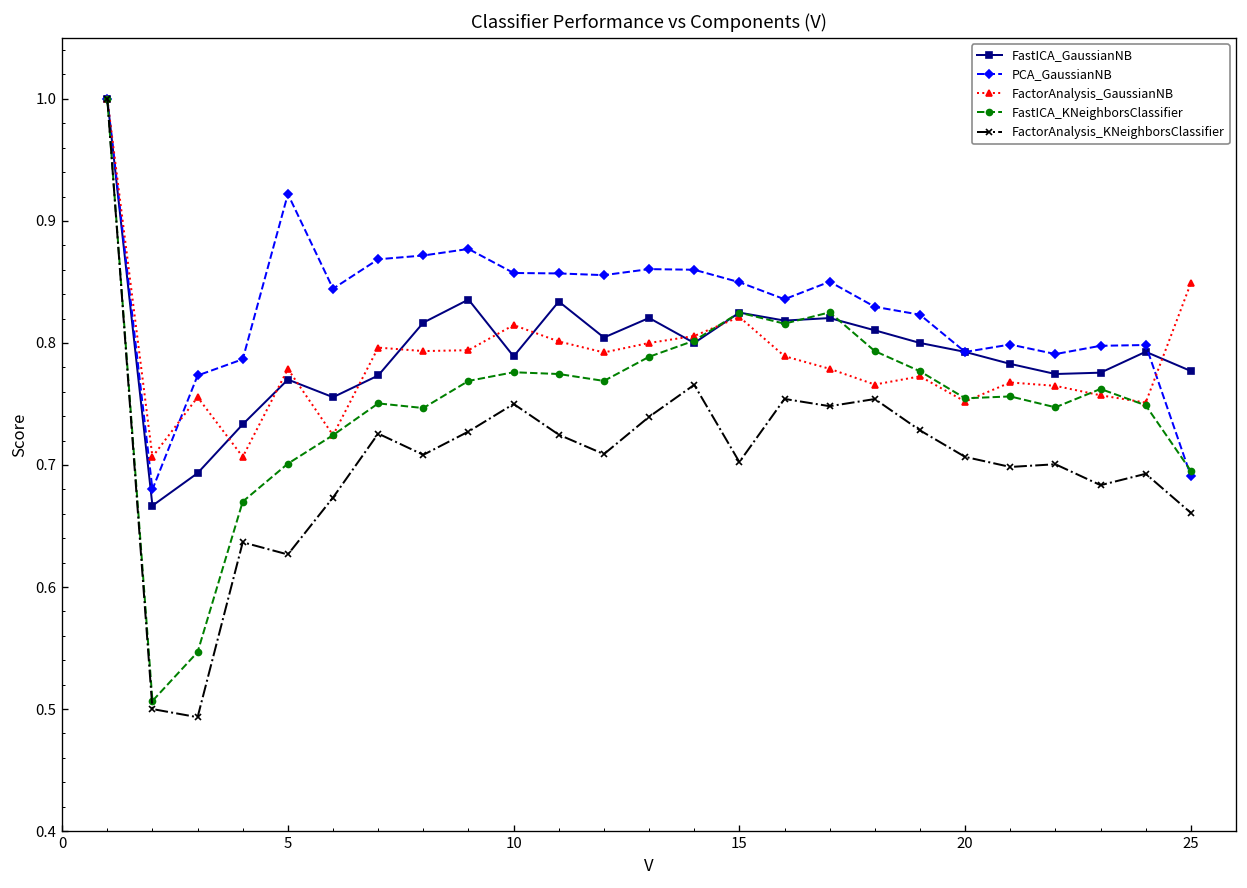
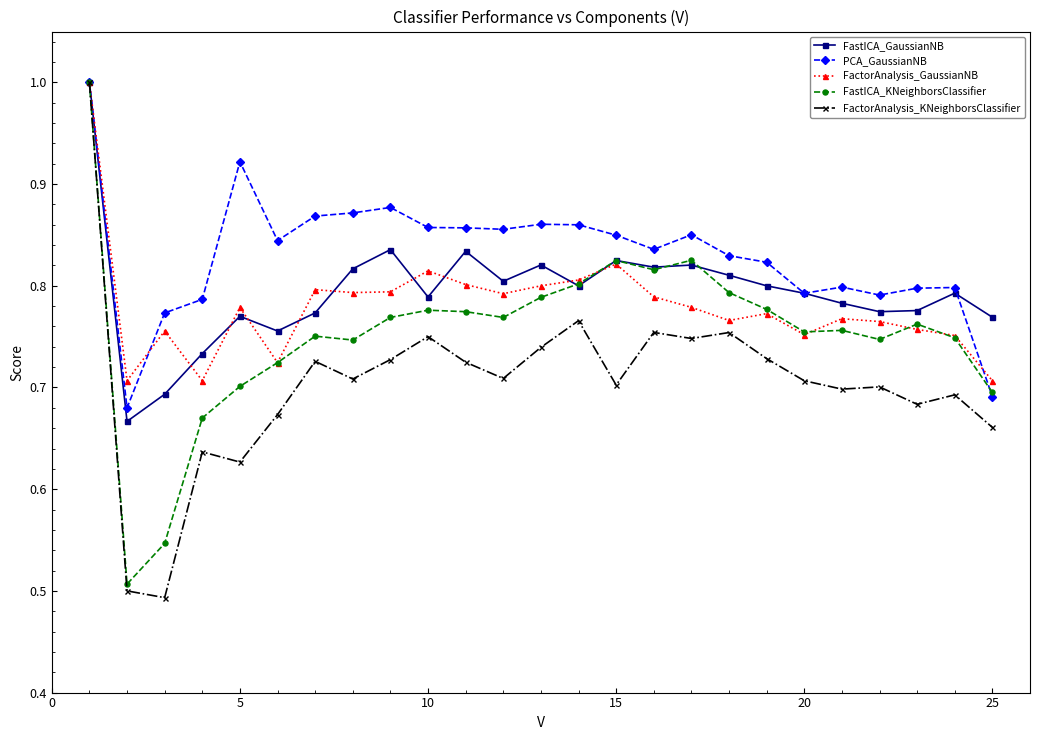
FastICA_GaussianNB, 25: 0.777 -> 0.769
FactorAnalysis_GaussianNB, 25: 0.849 -> 0.707
